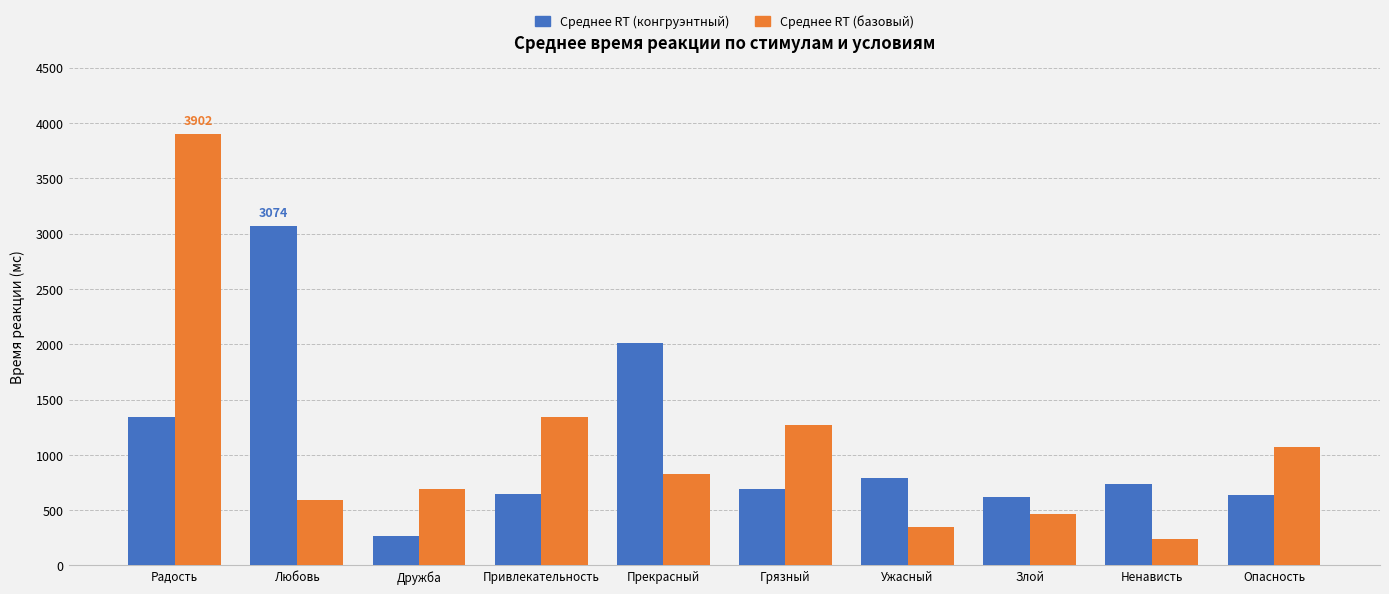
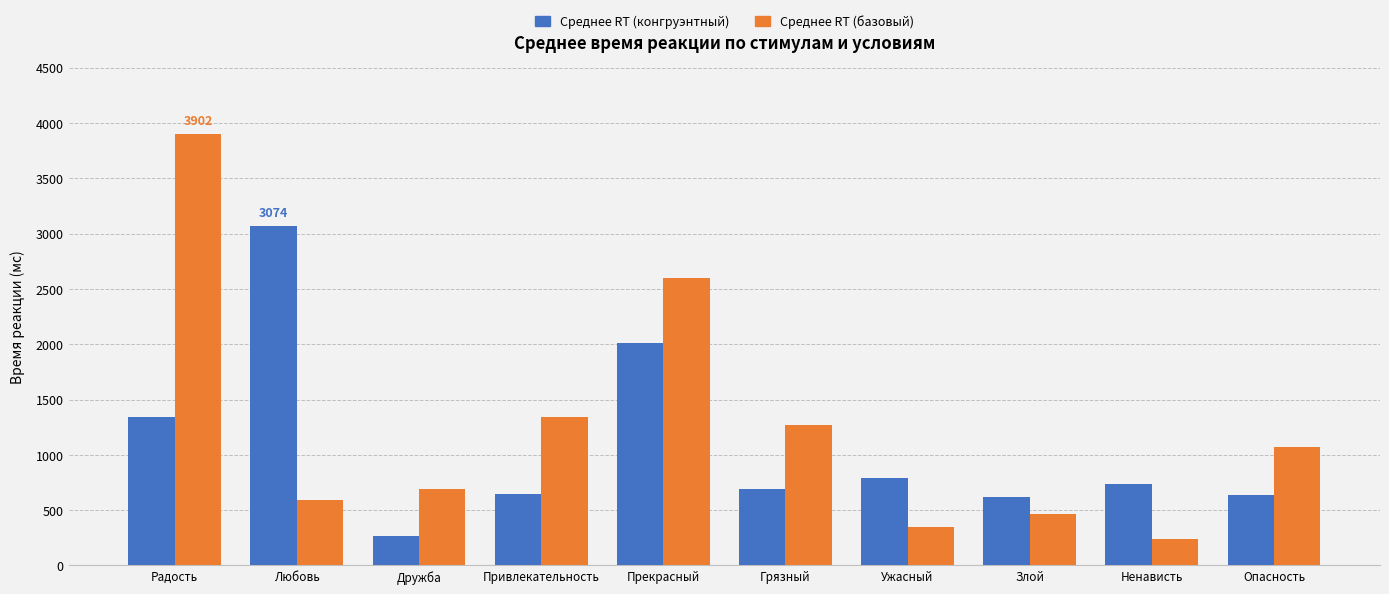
Среднее RT (базовый), Прекрасный: 830 -> 2600
